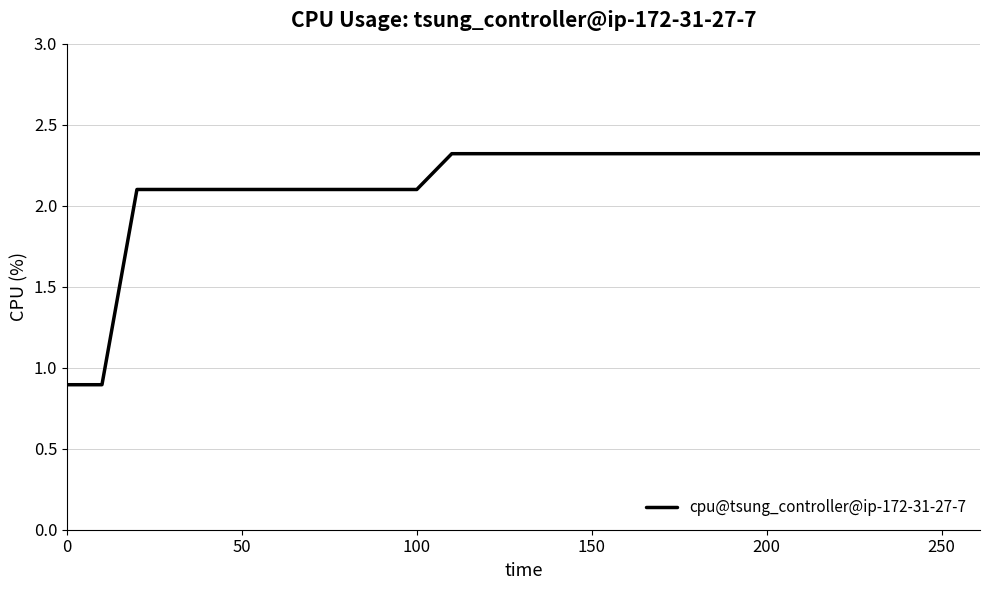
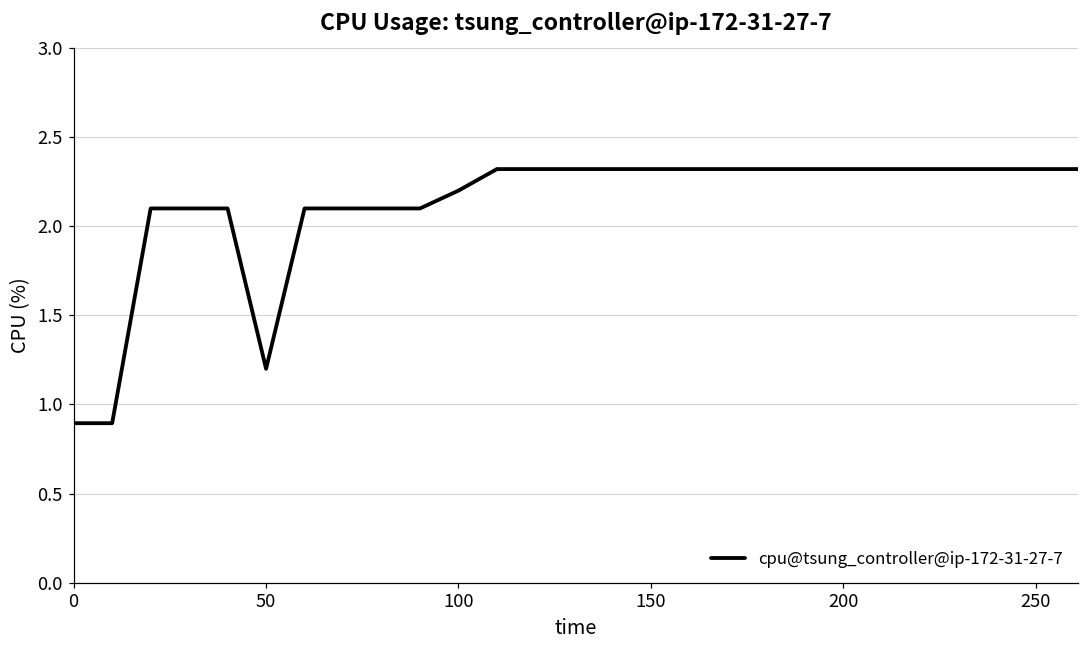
50: 2.1 -> 1.2
100: 2.1 -> 2.2
